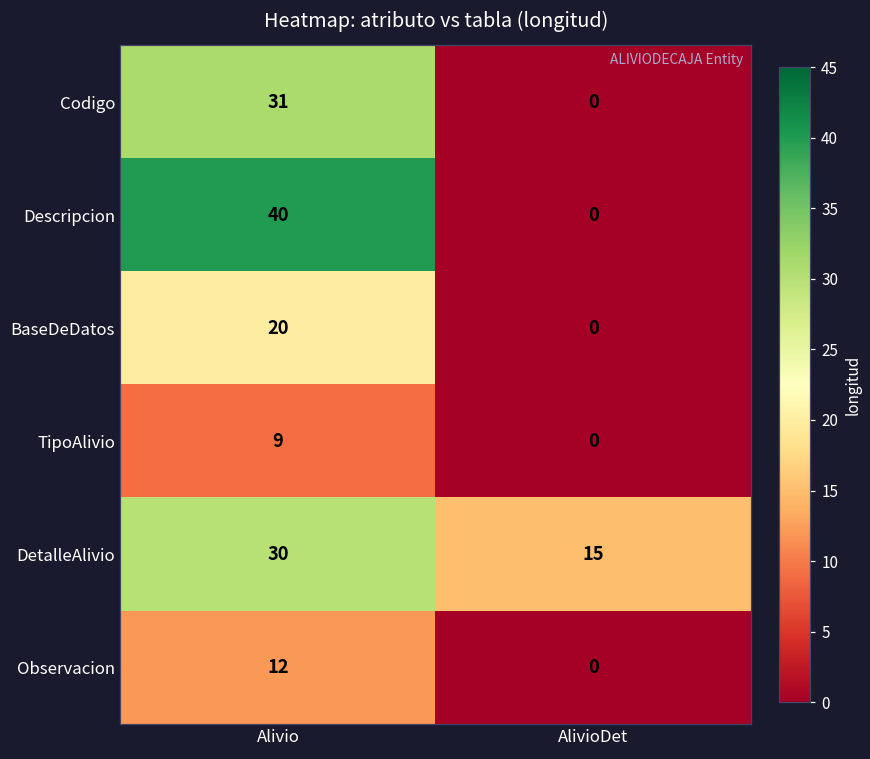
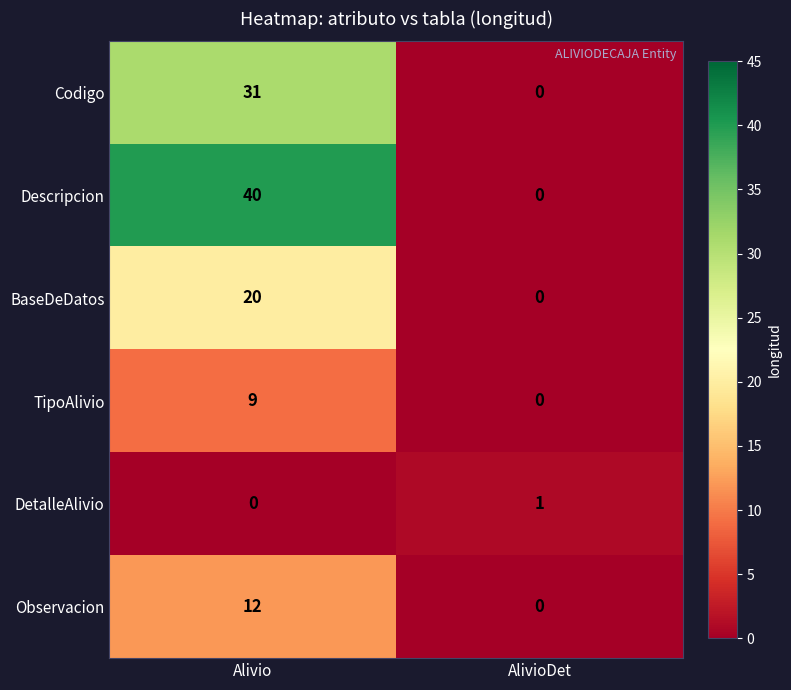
DetalleAlivio, Alivio: 30 -> 0
DetalleAlivio, AlivioDet: 15 -> 1
